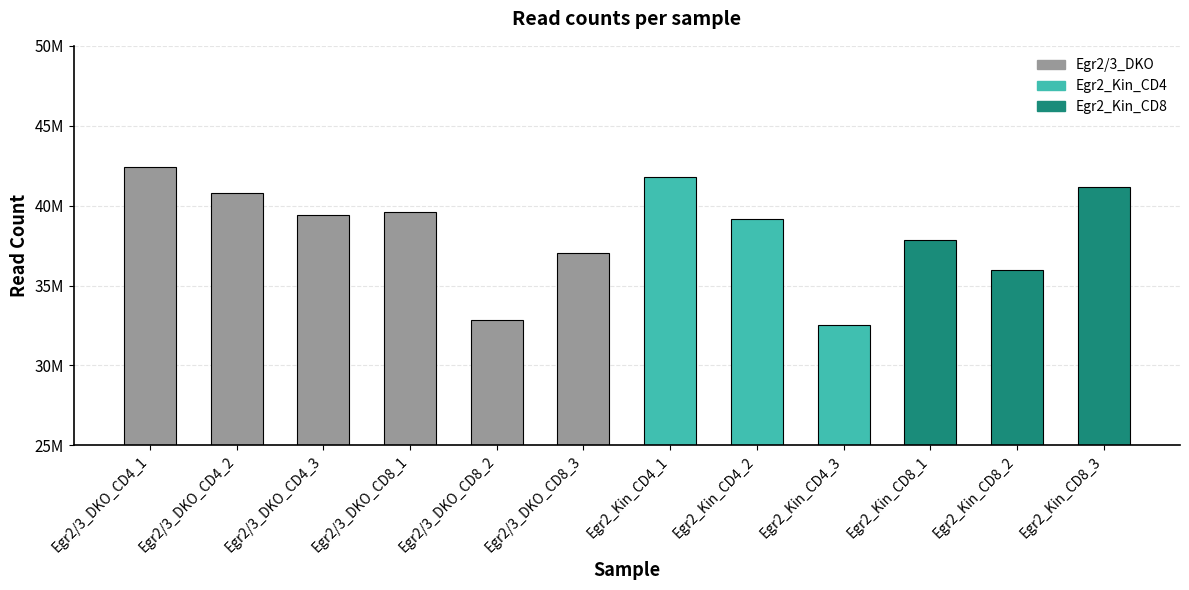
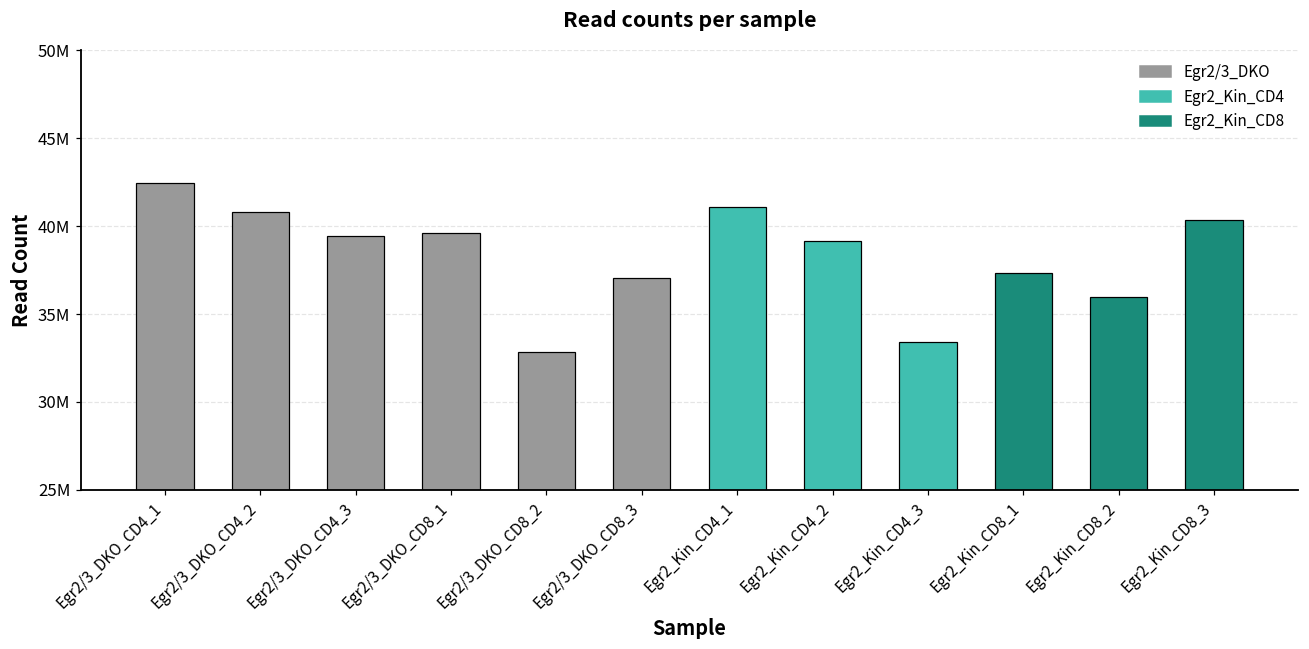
Egr2_Kin_CD4_1: 41800000 -> 41100000
Egr2_Kin_CD4_3: 32500000 -> 33400000
Egr2_Kin_CD8_1: 37900000 -> 37300000
Egr2_Kin_CD8_3: 41100000 -> 40300000
